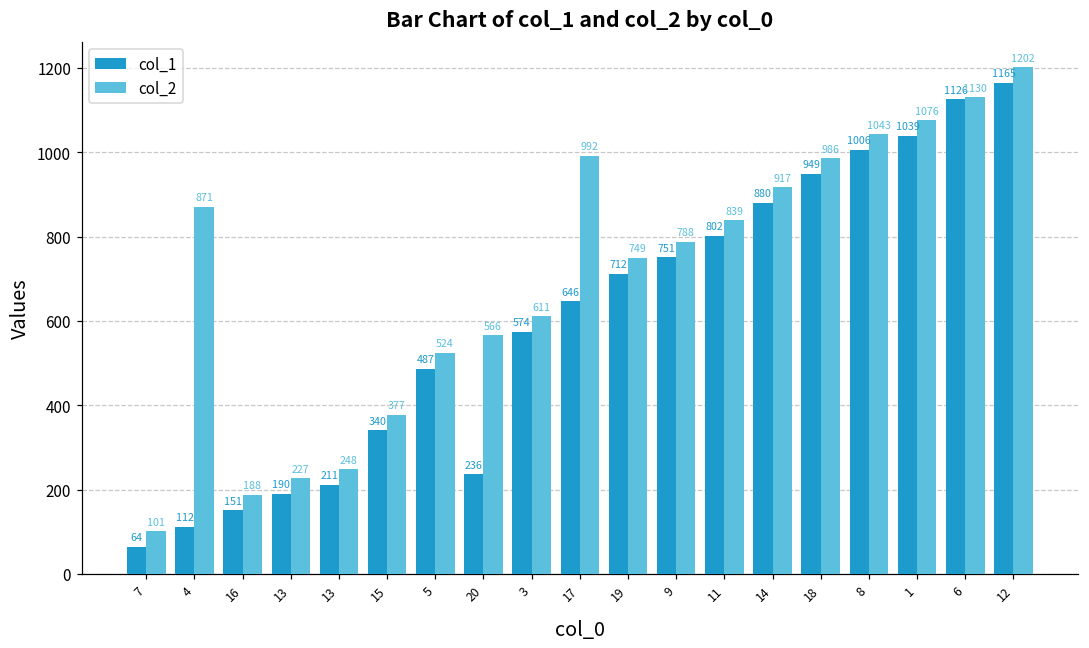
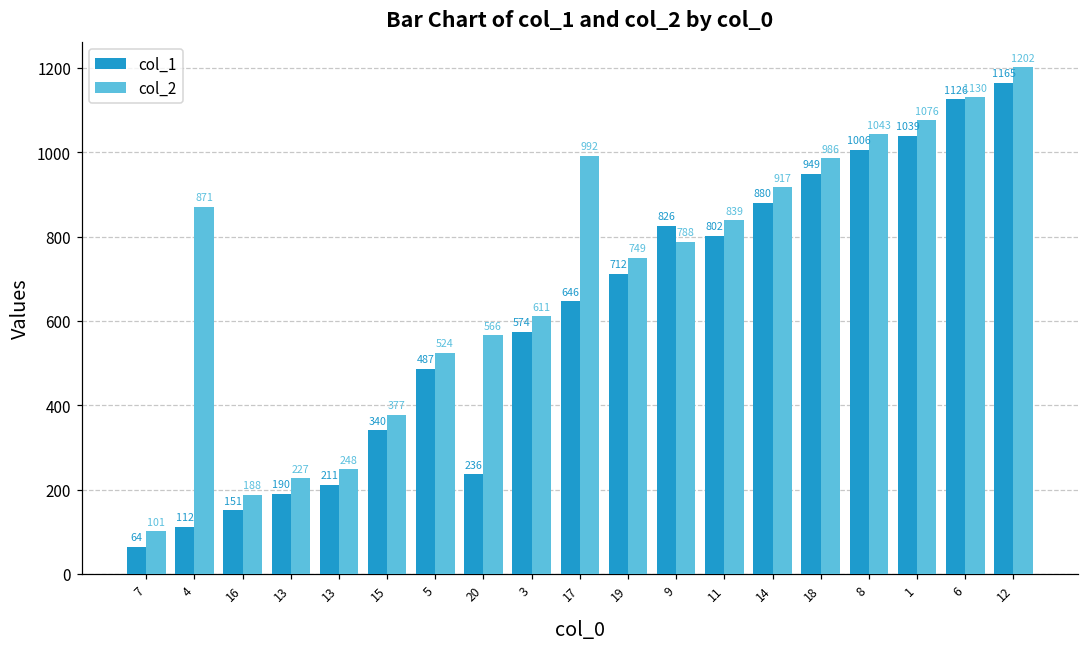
col_1, 9: 751 -> 826
